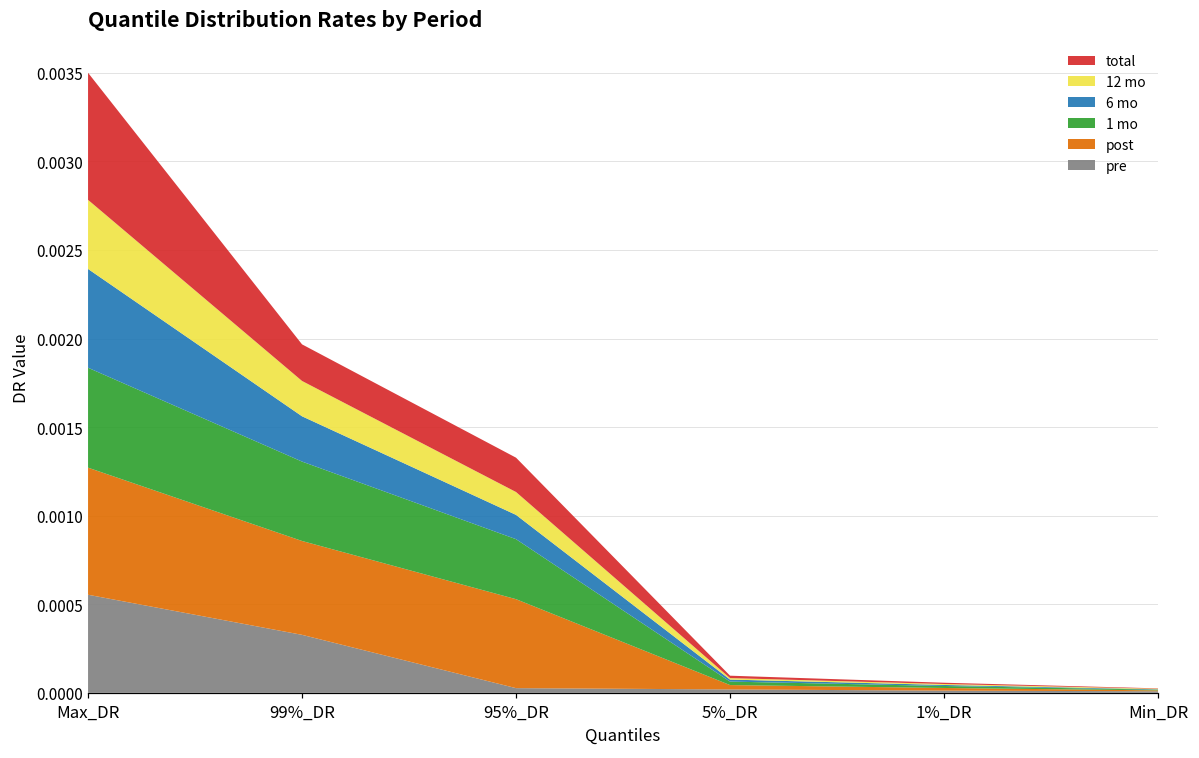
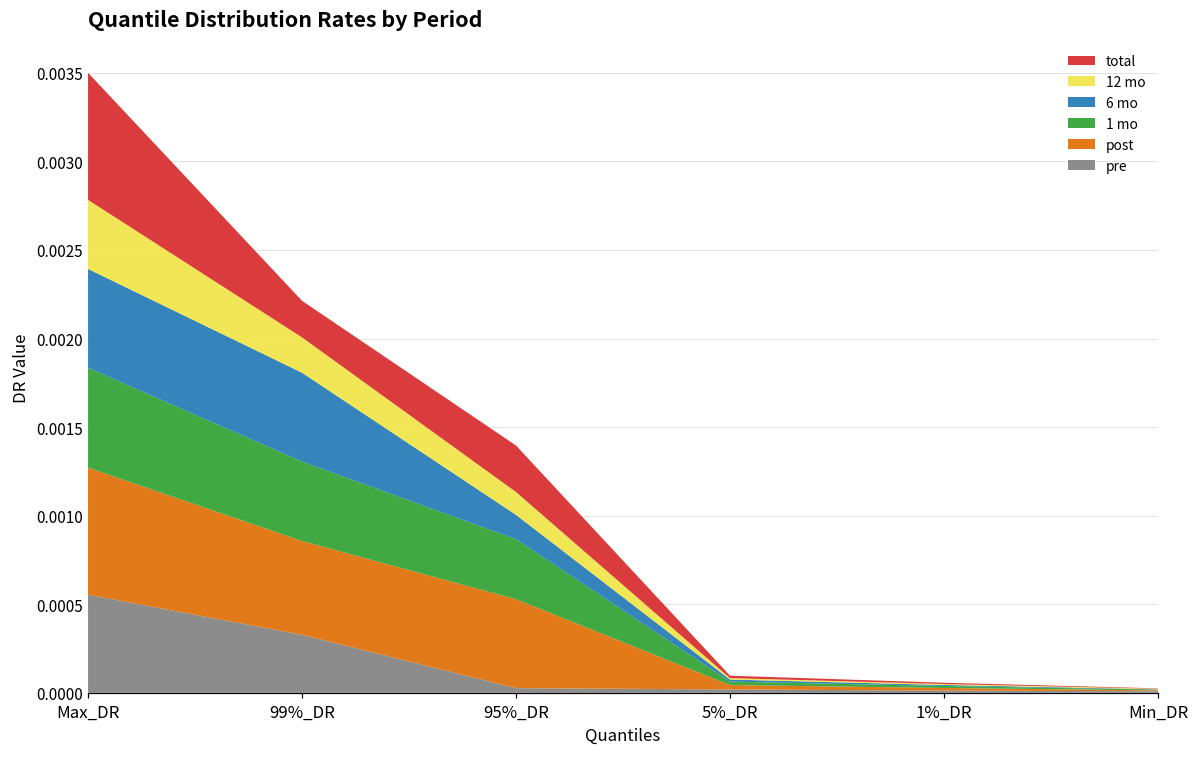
6 mo, 99%_DR: 0.00026 -> 0.00050
total, 95%_DR: 0.00019 -> 0.00026
